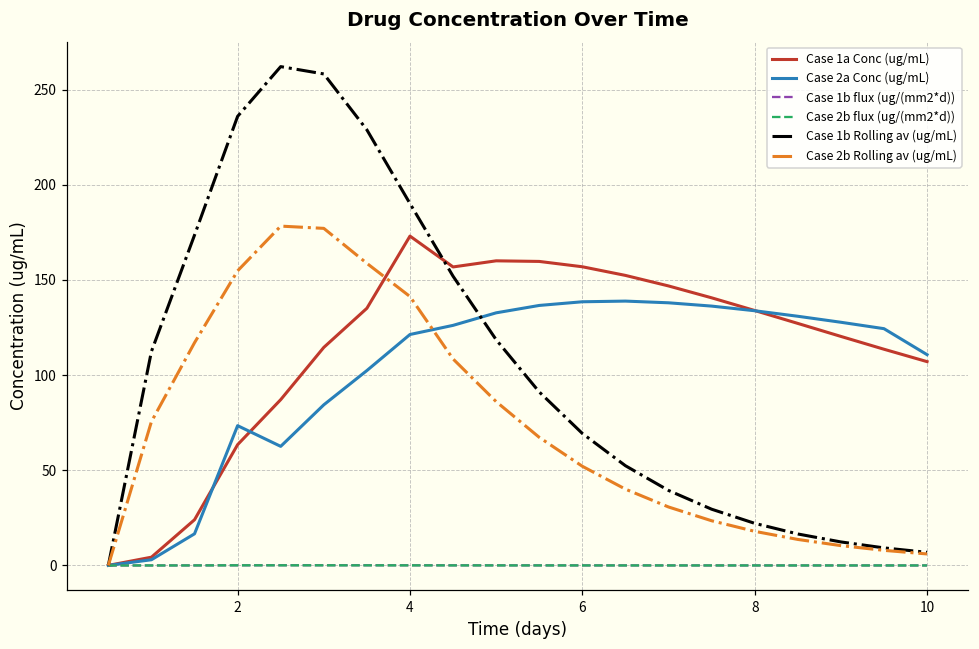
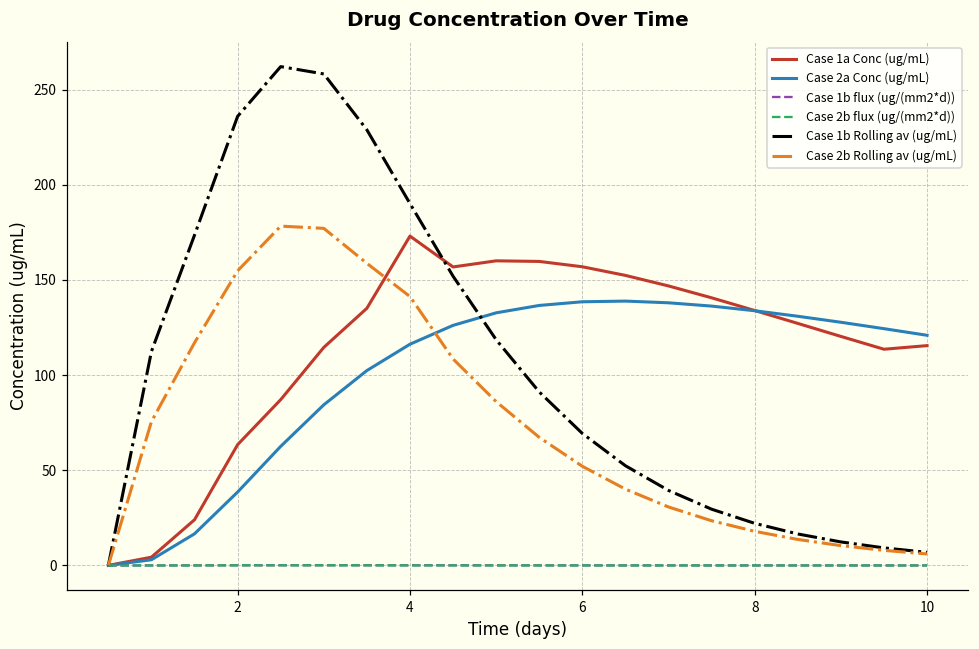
Case 2a Conc (ug/mL), 2: 73 -> 39
Case 2a Conc (ug/mL), 4: 121 -> 116
Case 1a Conc (ug/mL), 10: 107 -> 115
Case 2a Conc (ug/mL), 10: 111 -> 121
